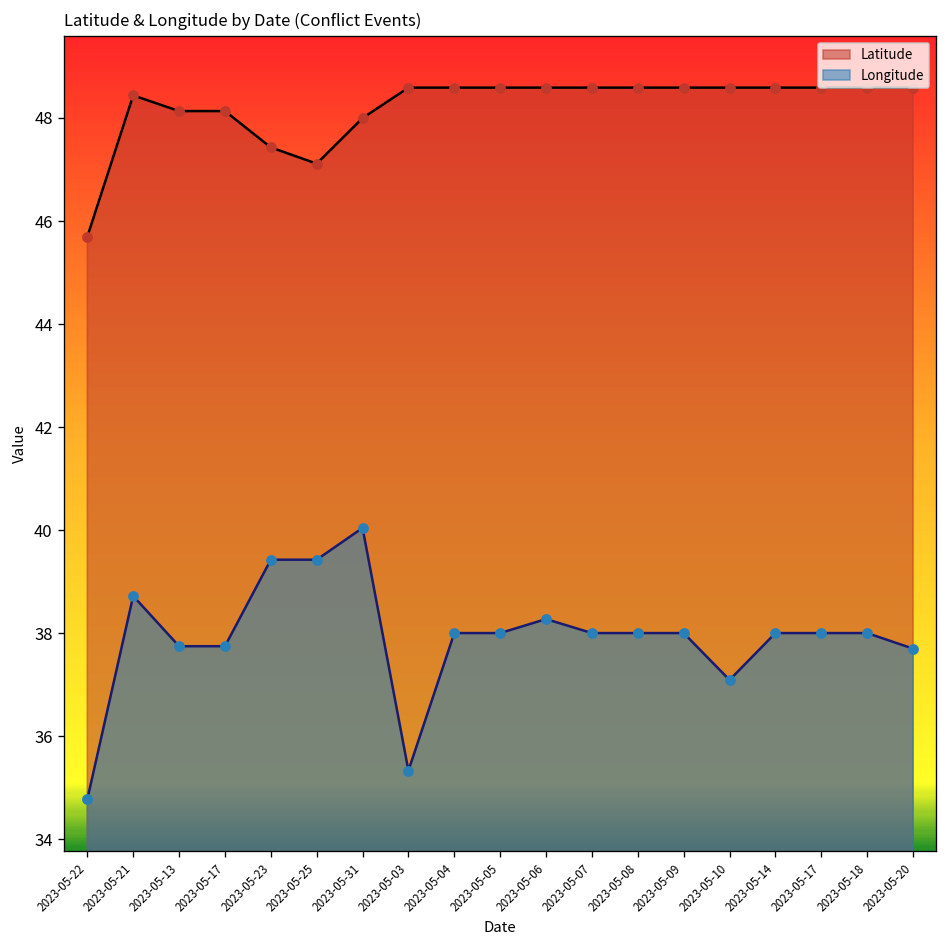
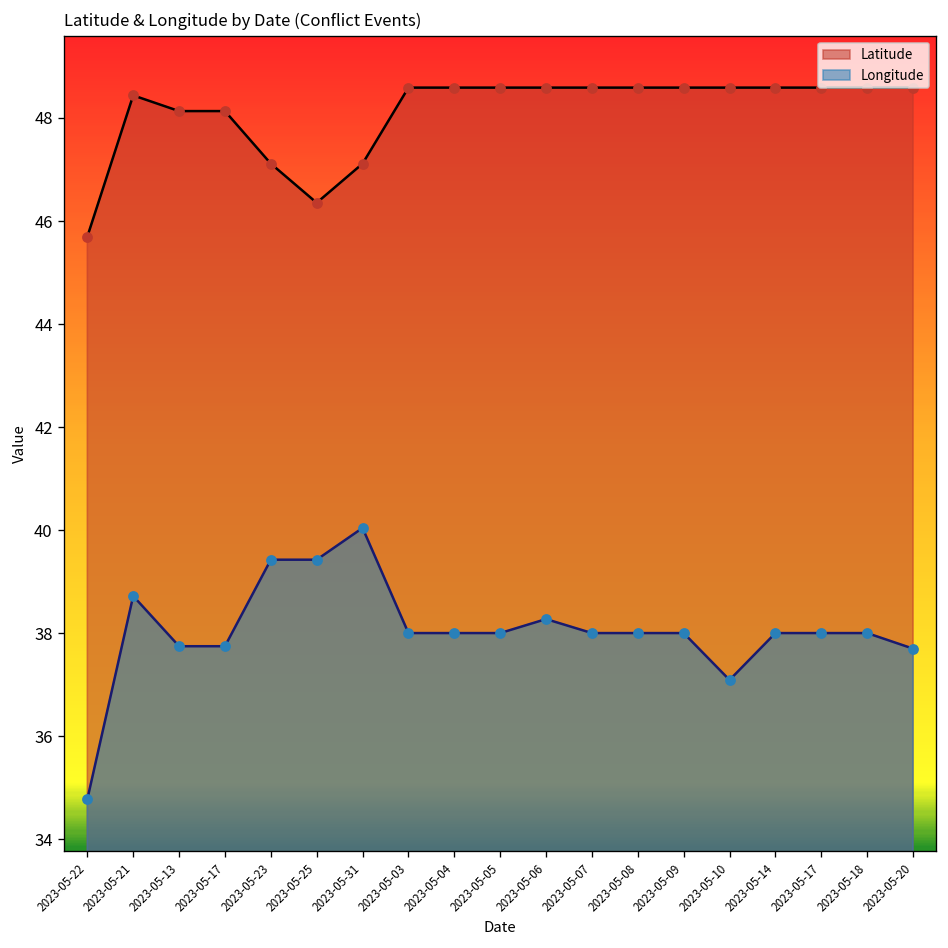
Latitude, 2023-05-23: 47.4 -> 47.1
Latitude, 2023-05-25: 47.1 -> 46.4
Latitude, 2023-05-31: 48.0 -> 47.1
Longitude, 2023-05-03: 35.3 -> 38.0
